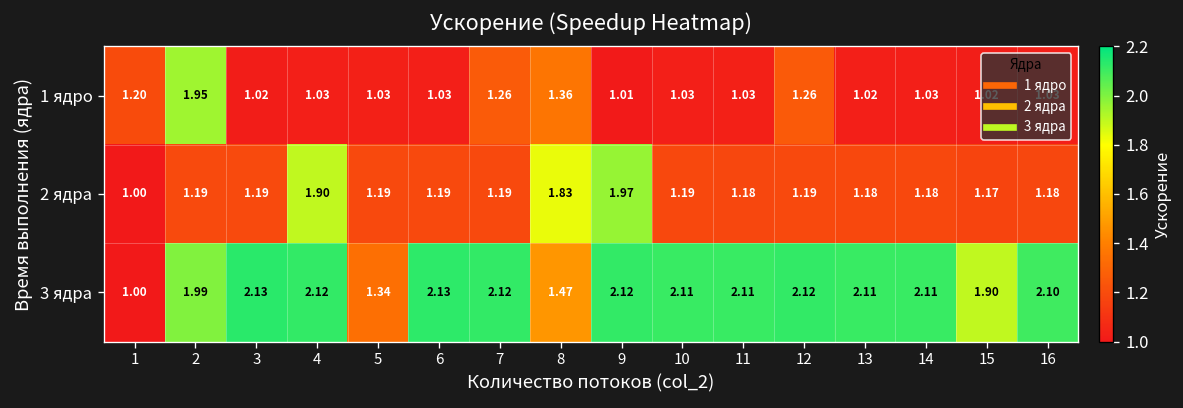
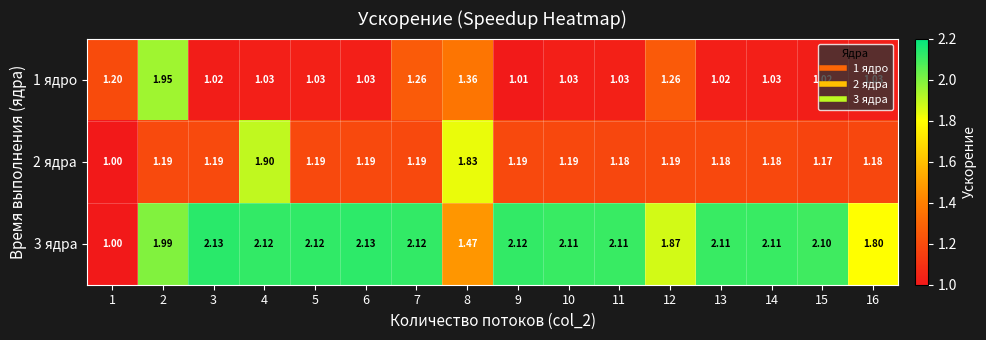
2 ядра, 9: 1.97 -> 1.19
3 ядра, 5: 1.34 -> 2.12
3 ядра, 12: 2.12 -> 1.87
3 ядра, 15: 1.90 -> 2.10
3 ядра, 16: 2.10 -> 1.80
